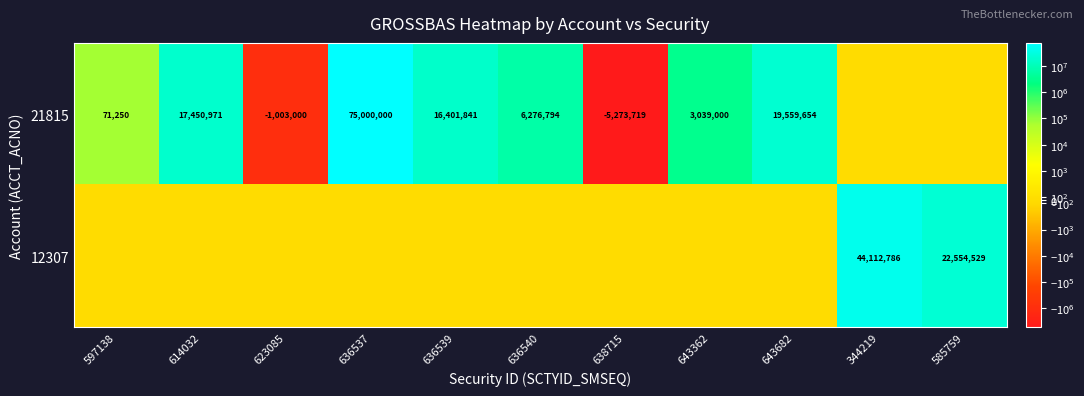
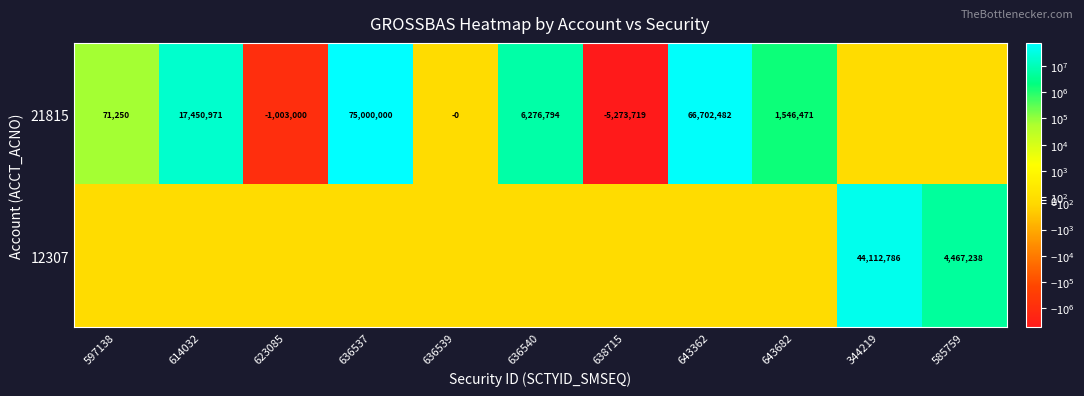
21815, 636539: 16,401,841 -> -0
21815, 643362: 3,039,000 -> 66,702,482
21815, 643682: 19,559,654 -> 1,546,471
12307, 585759: 22,554,529 -> 4,467,238
